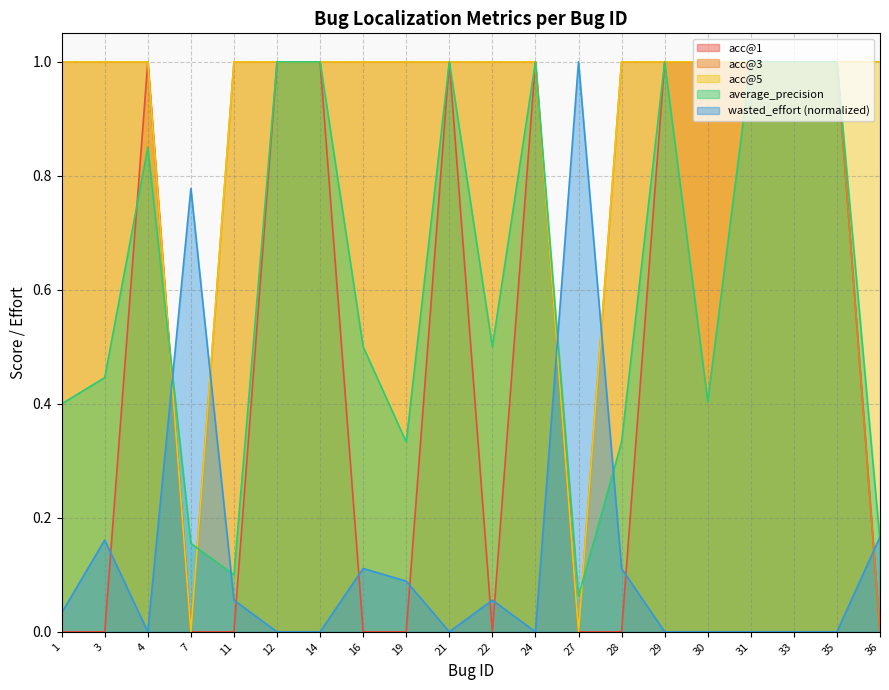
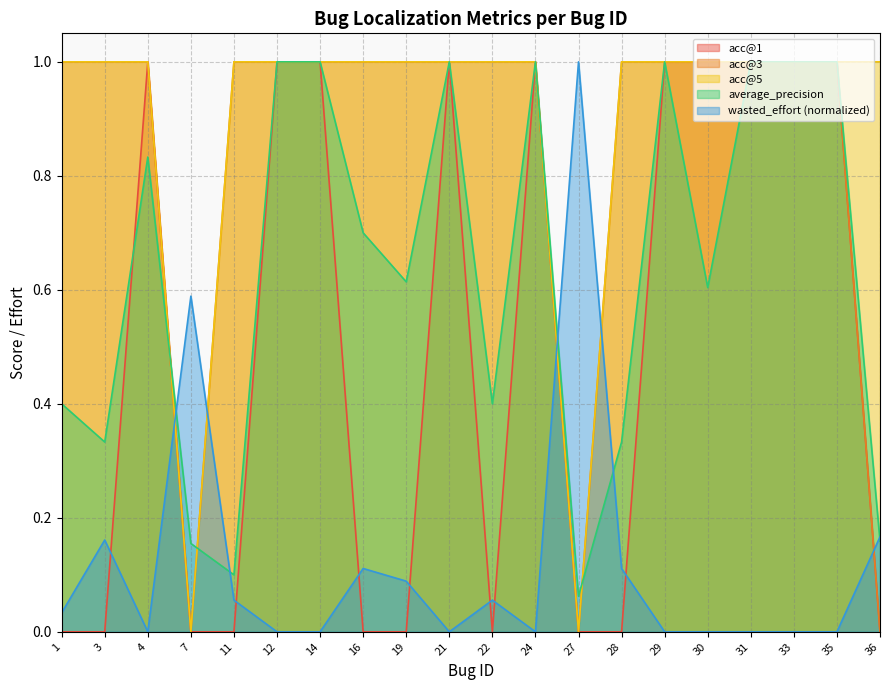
average_precision, 3: 0.45 -> 0.33
average_precision, 4: 0.85 -> 0.83
wasted_effort (normalized), 7: 0.78 -> 0.59
average_precision, 16: 0.5 -> 0.7
average_precision, 19: 0.33 -> 0.61
average_precision, 22: 0.5 -> 0.4
average_precision, 30: 0.40 -> 0.60
